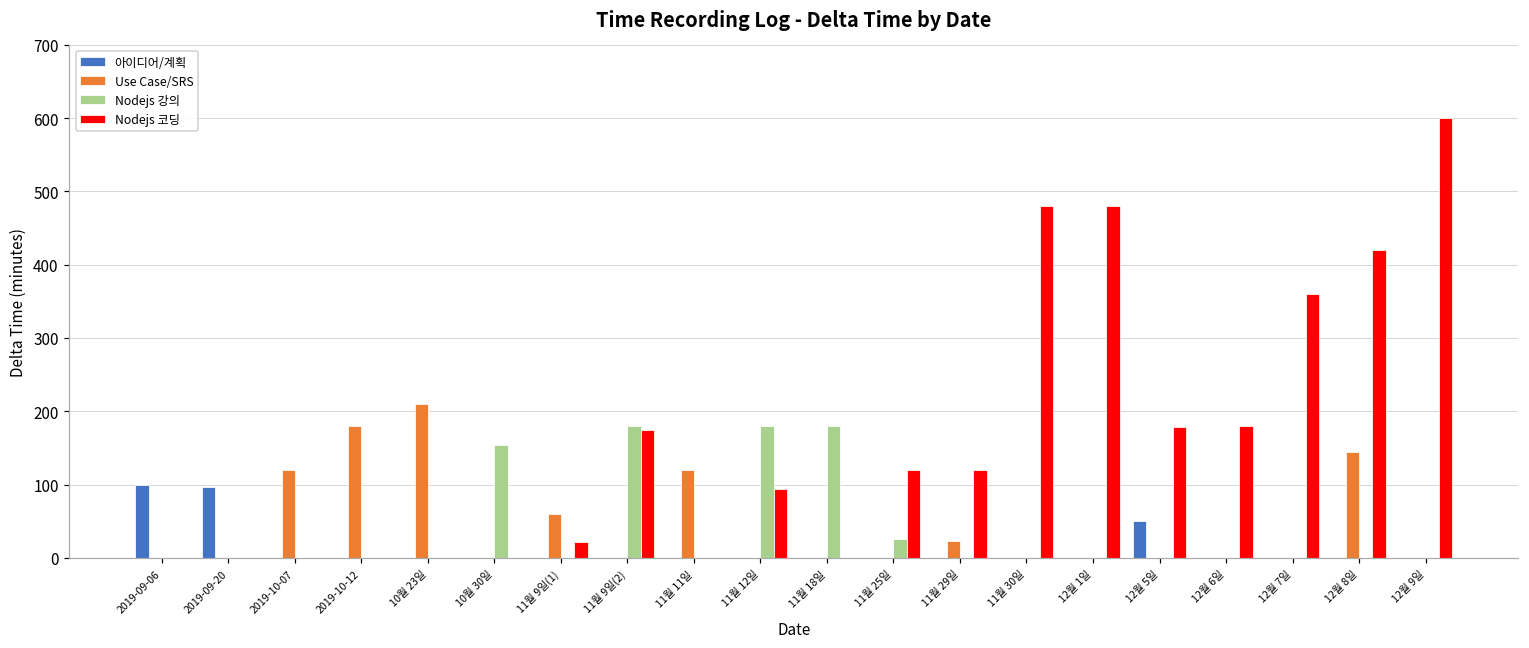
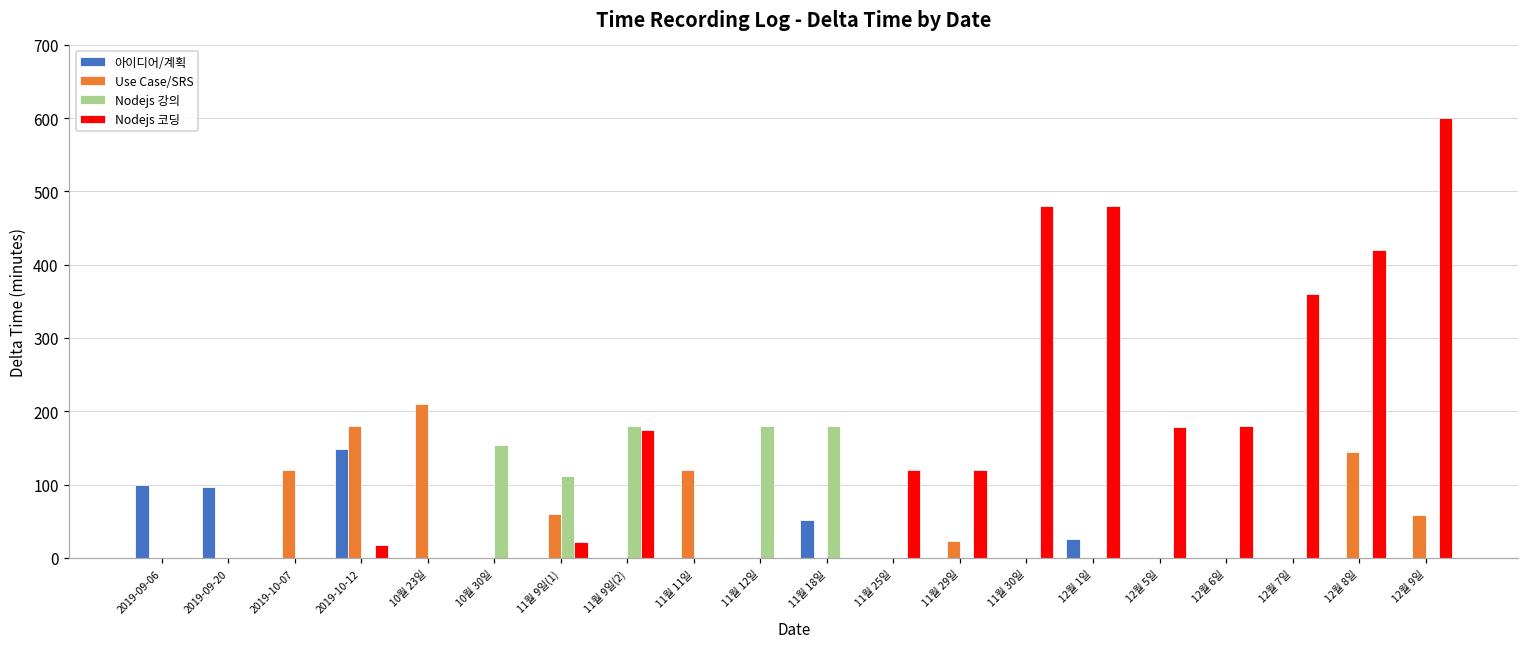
아이디어/계획, 2019-10-12: 0 -> 150
Nodejs 코딩, 2019-10-12: 0 -> 20
Nodejs 강의, 11월 9일(1): 0 -> 110
Nodejs 코딩, 11월 12일: 90 -> 0
아이디어/계획, 11월 18일: 0 -> 50
Nodejs 강의, 11월 25일: 30 -> 0
아이디어/계획, 12월 1일: 0 -> 30
아이디어/계획, 12월 5일: 50 -> 0
Use Case/SRS, 12월 9일: 0 -> 60
